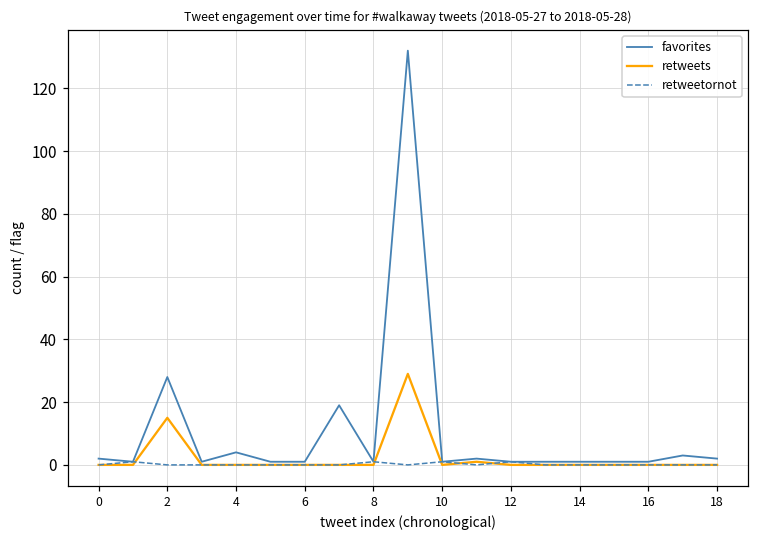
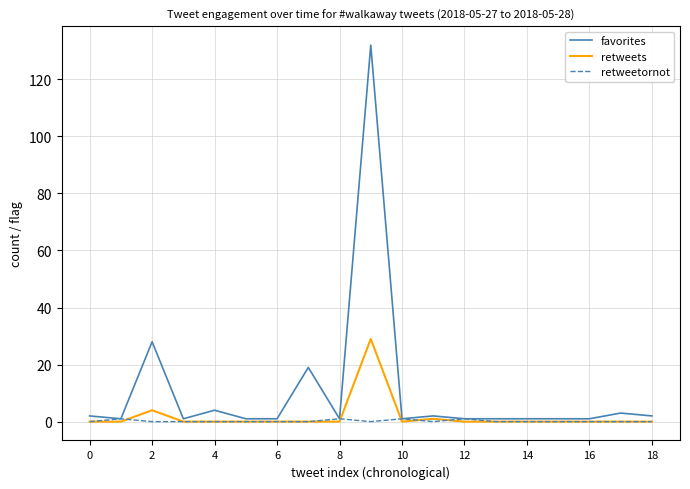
retweets, 2: 15 -> 4
